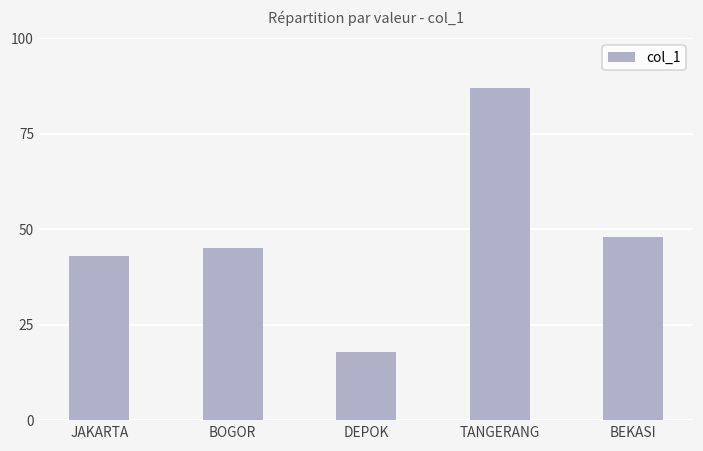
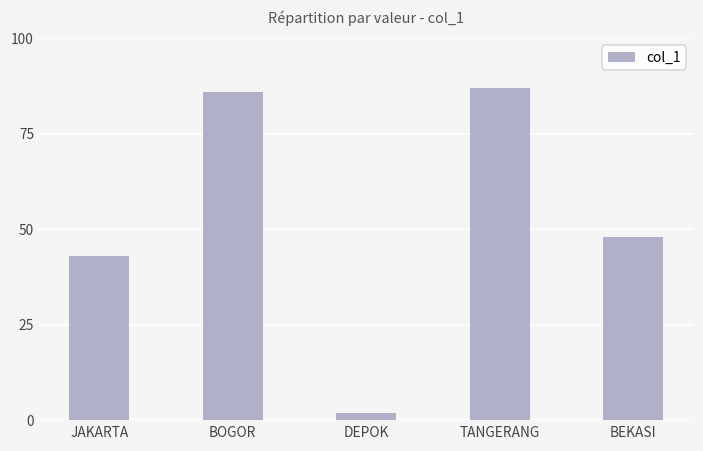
BOGOR: 45 -> 86
DEPOK: 18 -> 2
